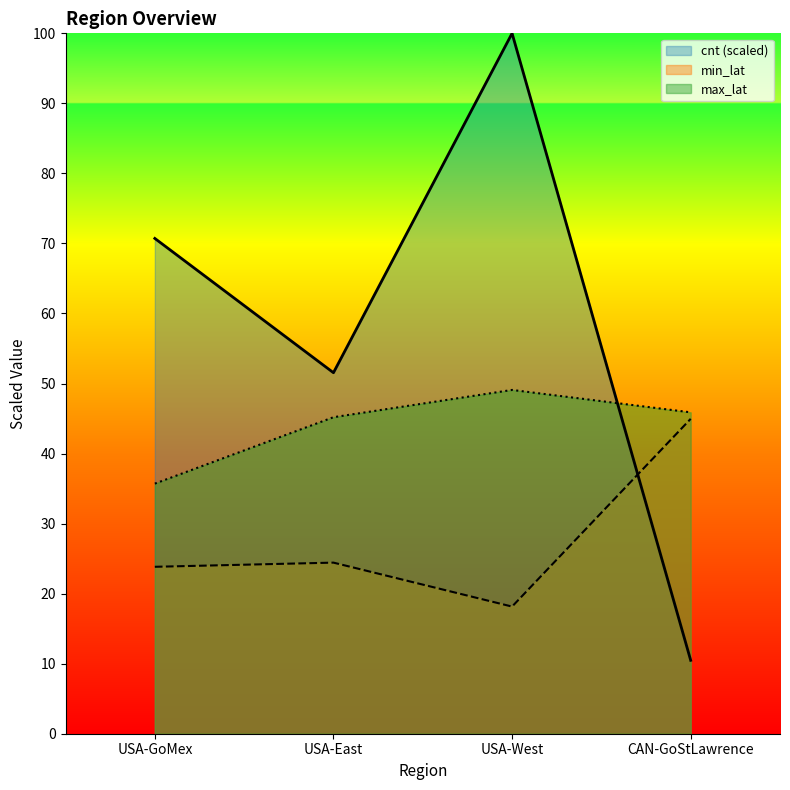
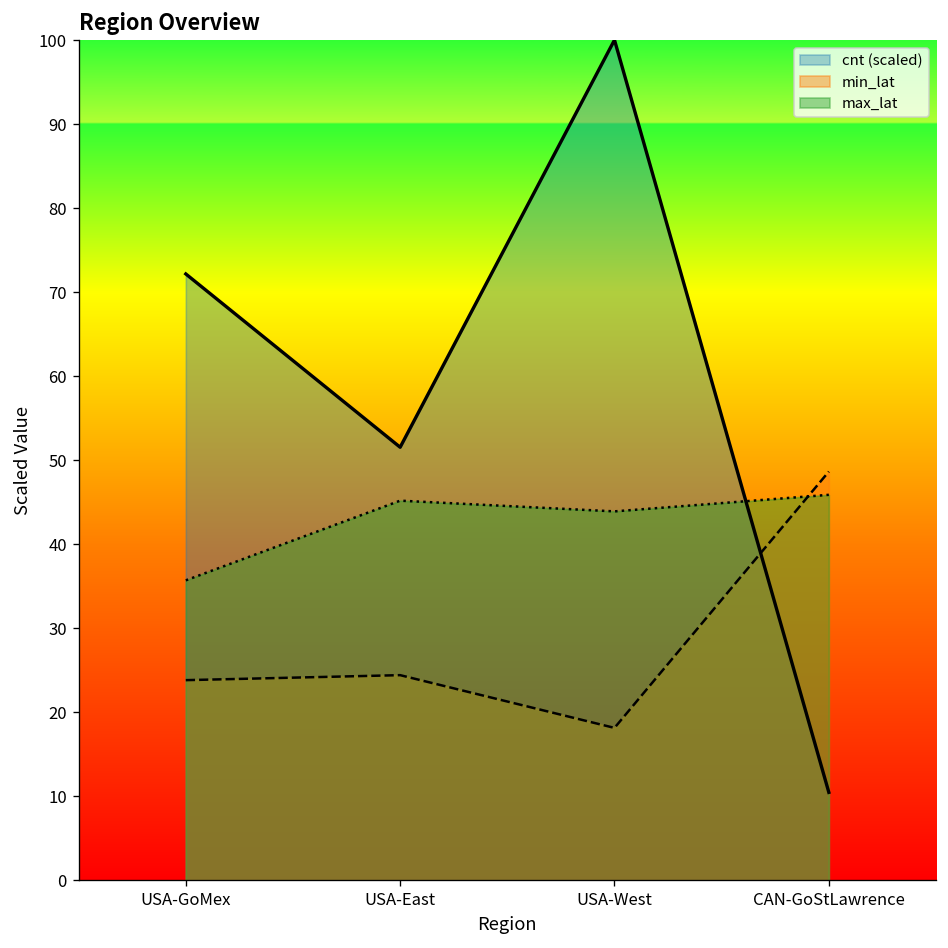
cnt (scaled), USA-GoMex: 71 -> 72
max_lat, USA-West: 49 -> 44
min_lat, CAN-GoStLawrence: 45 -> 49
